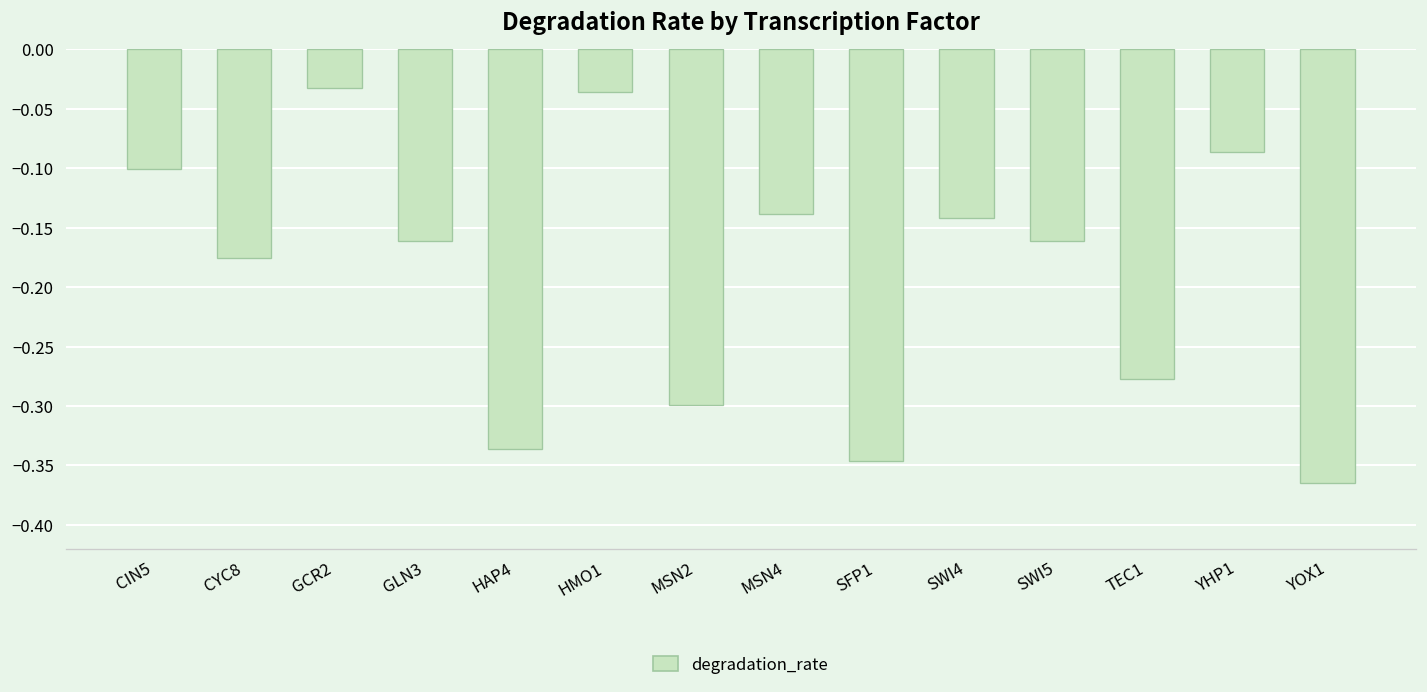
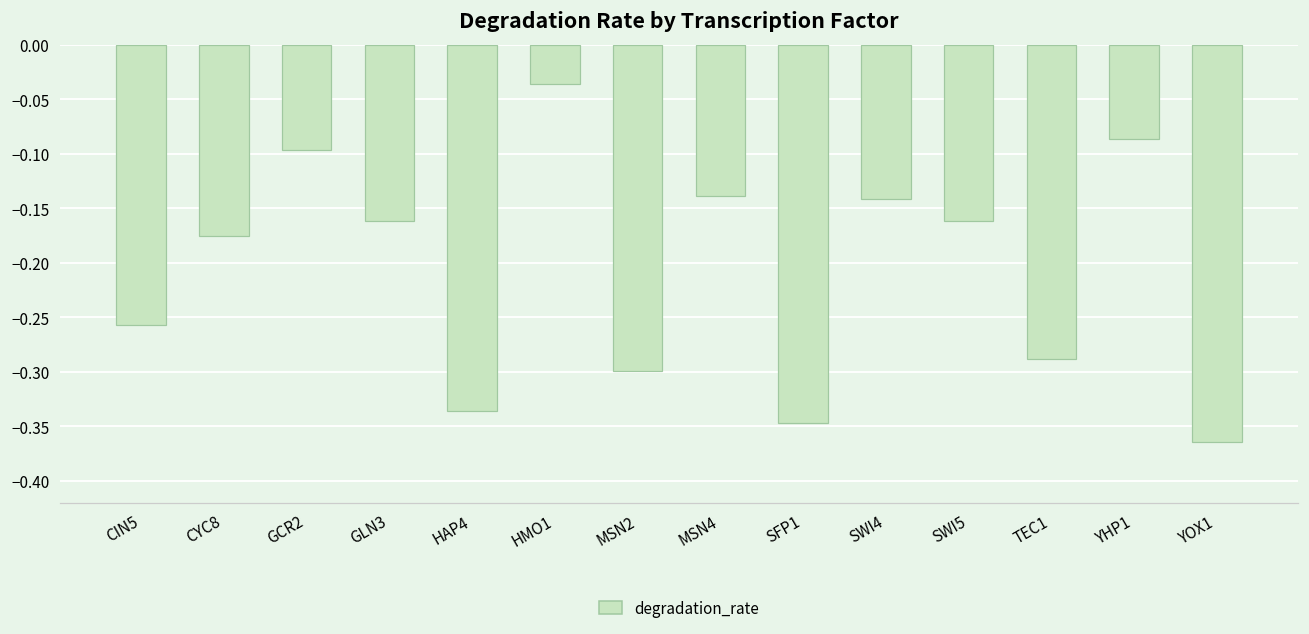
CIN5: -0.10 -> -0.26
GCR2: -0.03 -> -0.10
TEC1: -0.28 -> -0.29
